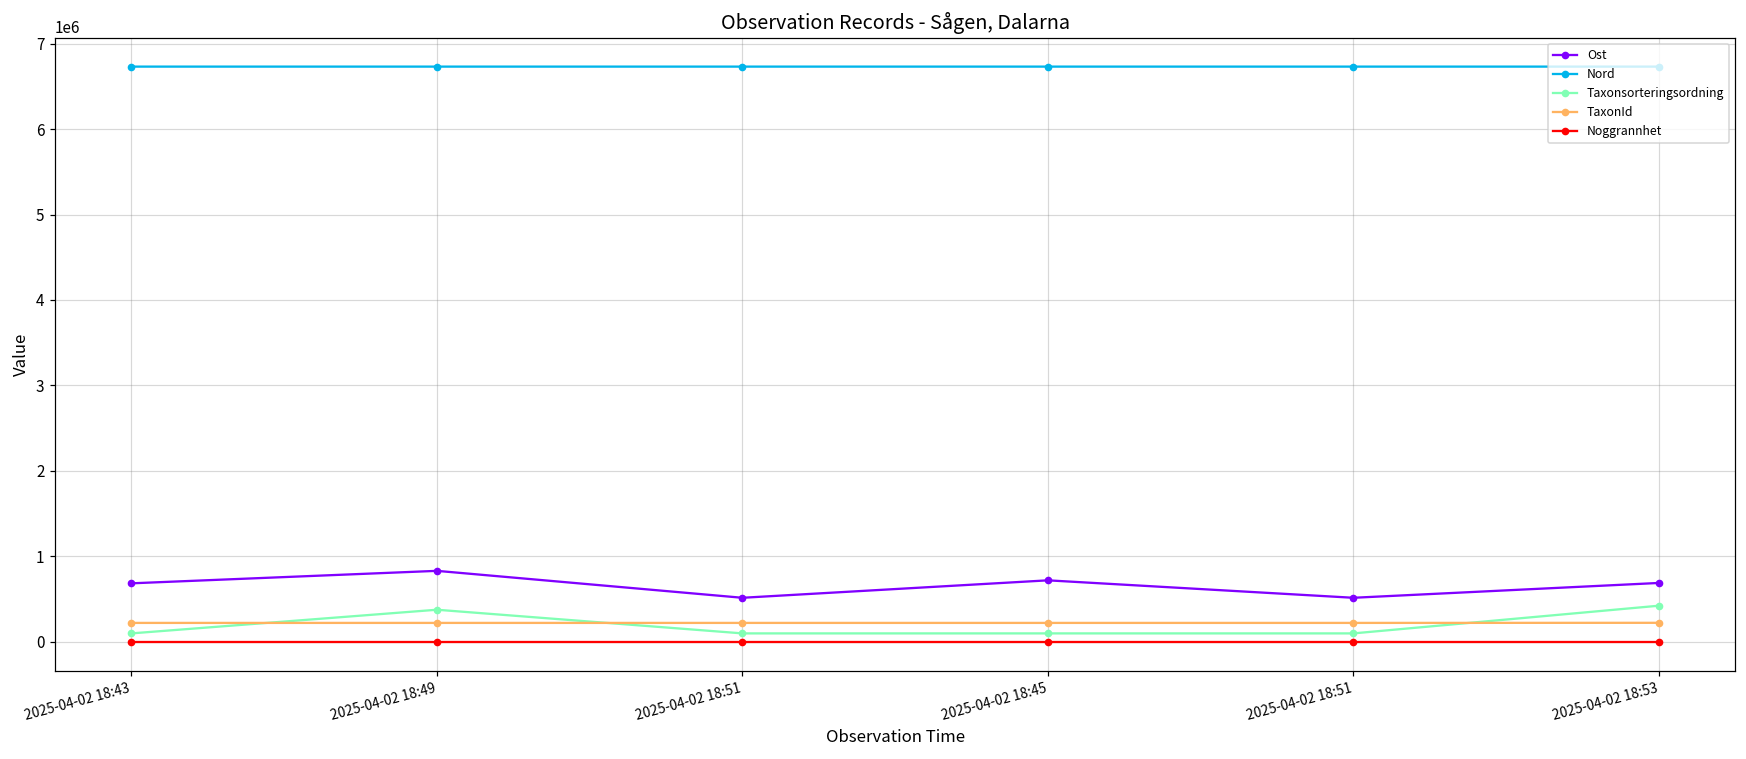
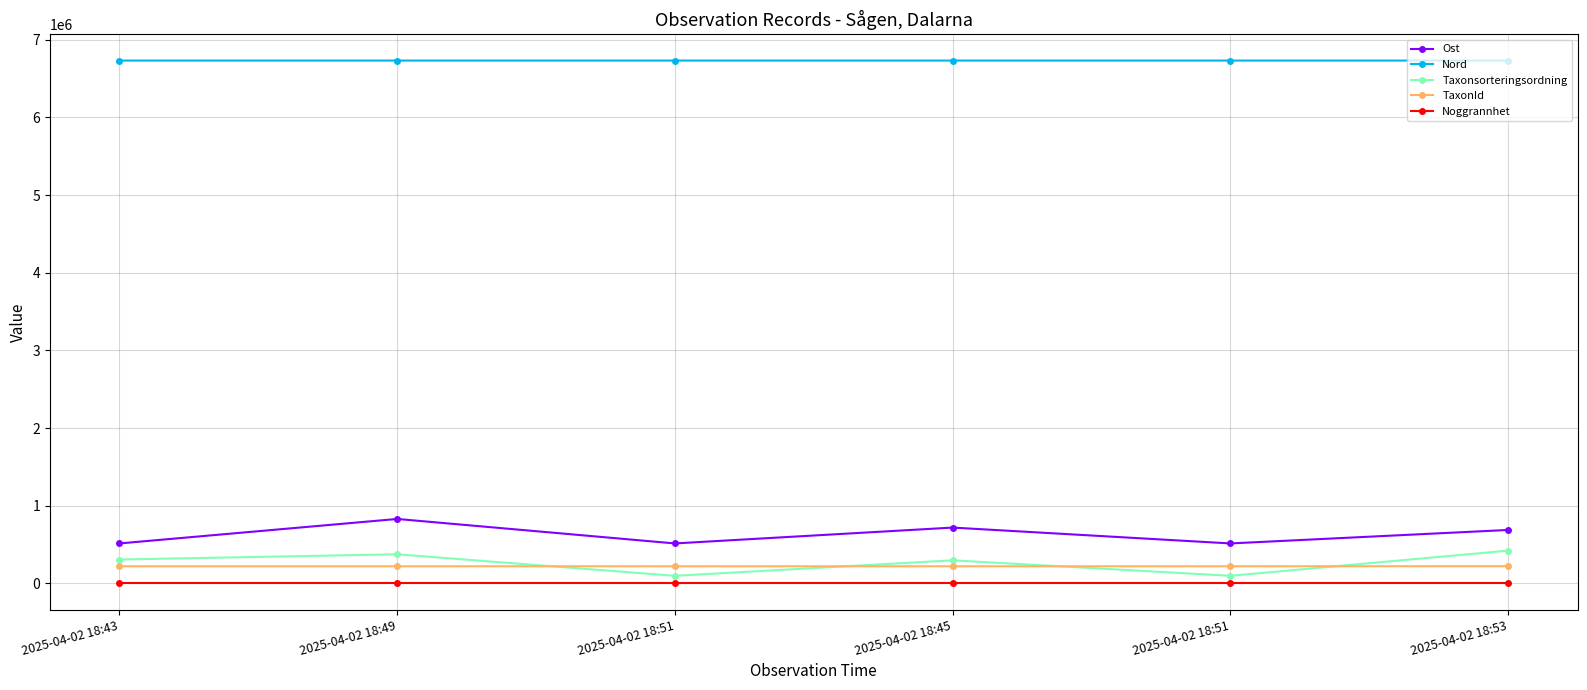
Ost, 2025-04-02 18:43: 700000 -> 500000
Taxonsorteringsordning, 2025-04-02 18:43: 100000 -> 300000
Taxonsorteringsordning, 2025-04-02 18:45: 100000 -> 300000
